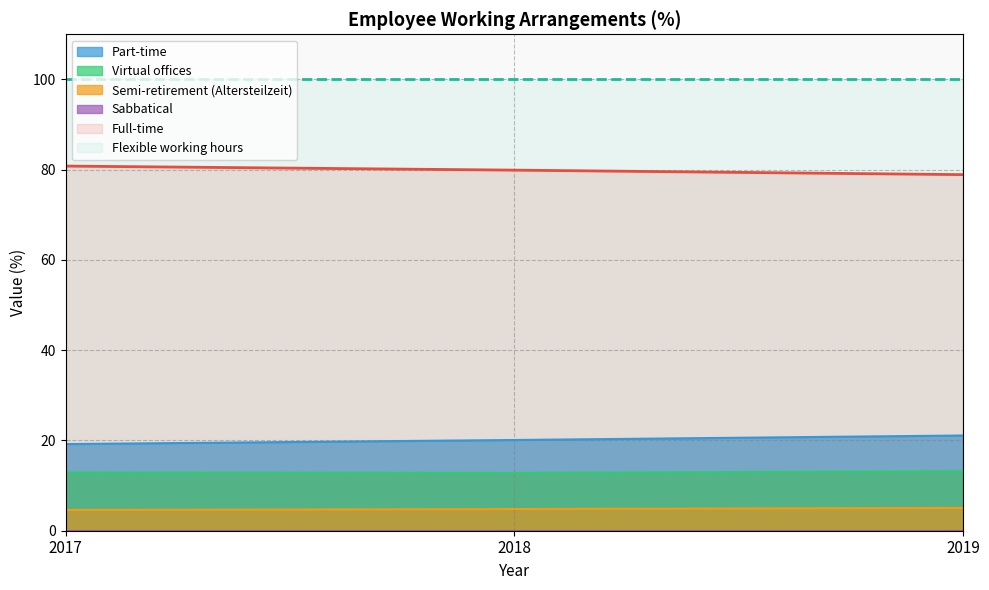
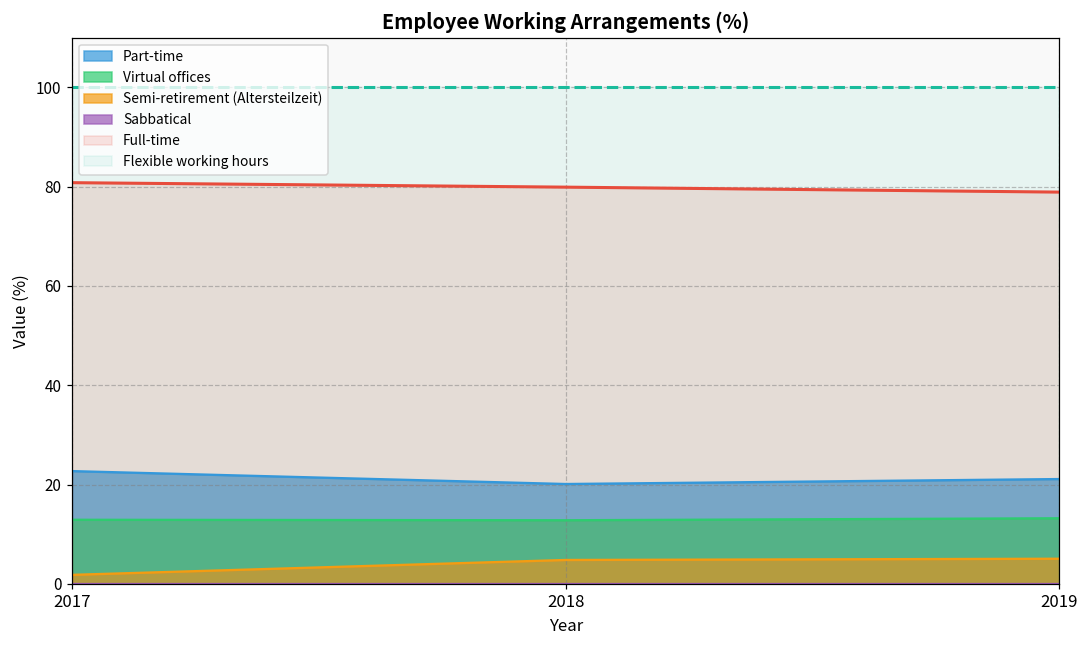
Part-time, 2017: 19 -> 23
Semi-retirement (Altersteilzeit), 2017: 5 -> 2
